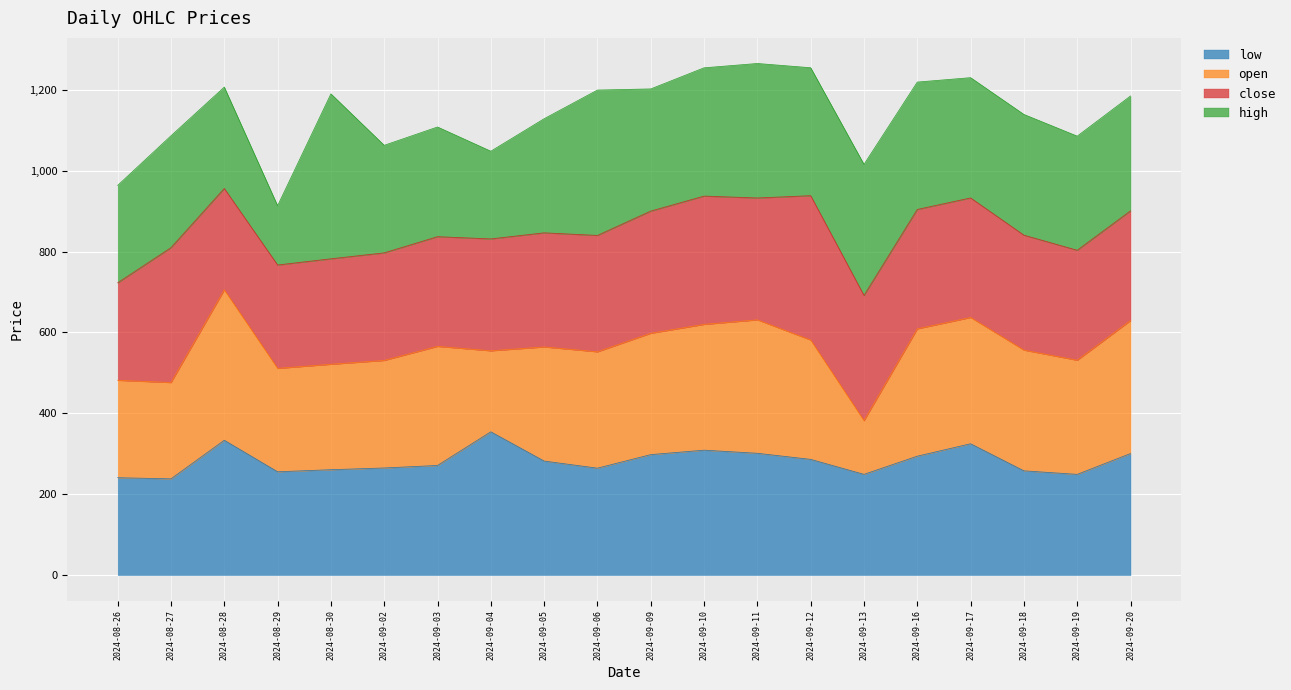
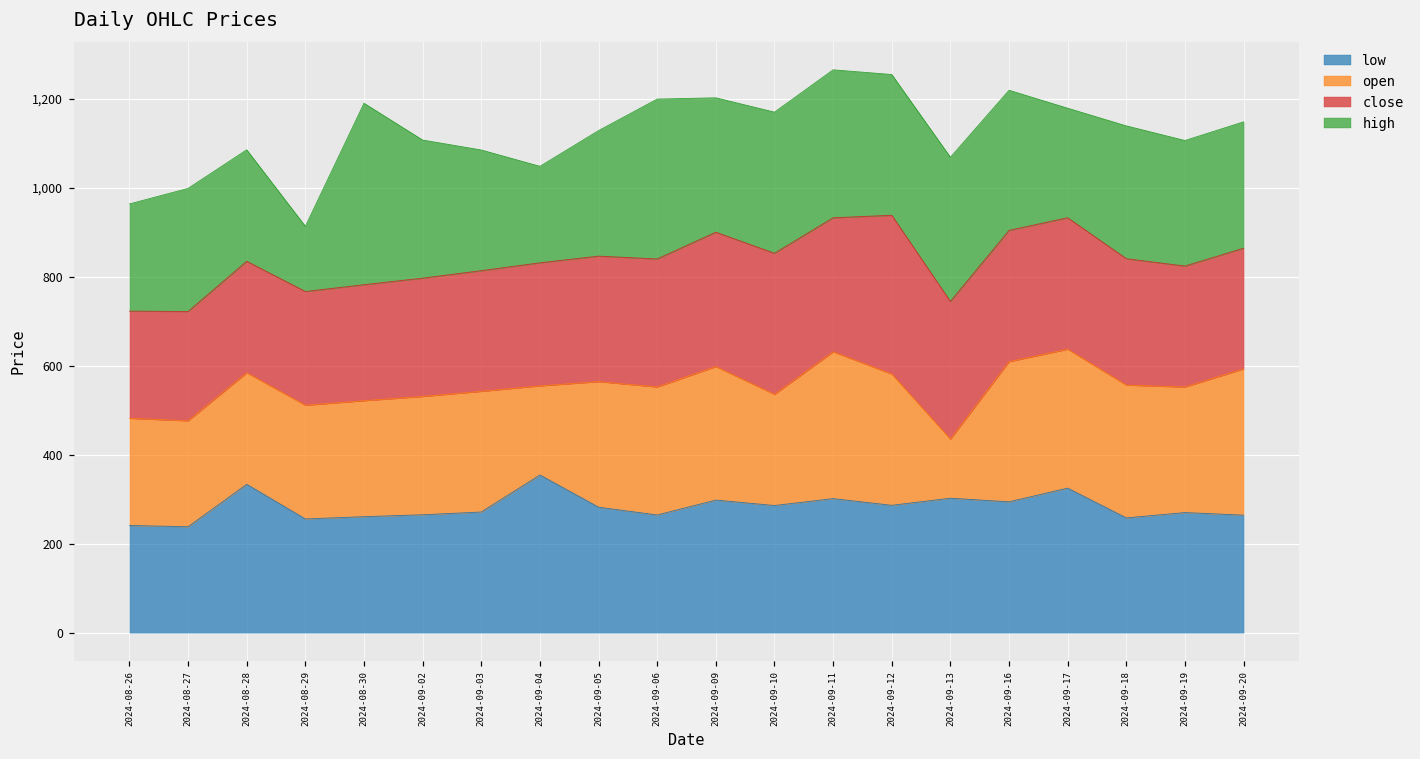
close, 2024-08-27: 330 -> 250
open, 2024-08-28: 370 -> 250
high, 2024-09-02: 270 -> 310
open, 2024-09-03: 290 -> 270
low, 2024-09-10: 310 -> 290
open, 2024-09-10: 310 -> 250
low, 2024-09-13: 250 -> 300
high, 2024-09-17: 300 -> 250
low, 2024-09-19: 250 -> 270
low, 2024-09-20: 300 -> 260
